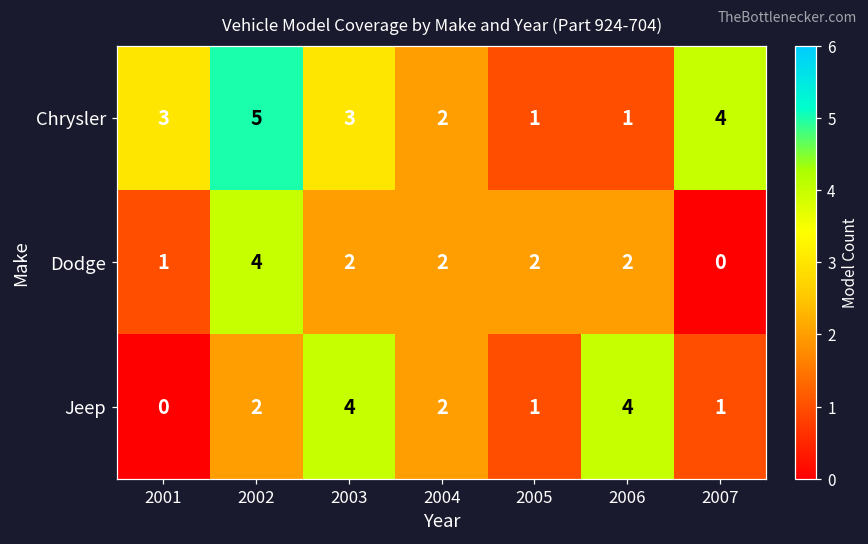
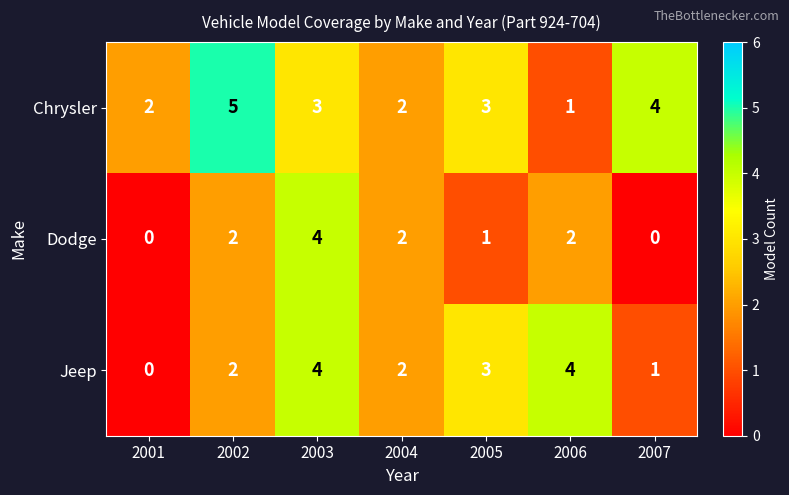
Chrysler, 2001: 3 -> 2
Chrysler, 2005: 1 -> 3
Dodge, 2001: 1 -> 0
Dodge, 2002: 4 -> 2
Dodge, 2003: 2 -> 4
Dodge, 2005: 2 -> 1
Jeep, 2005: 1 -> 3
